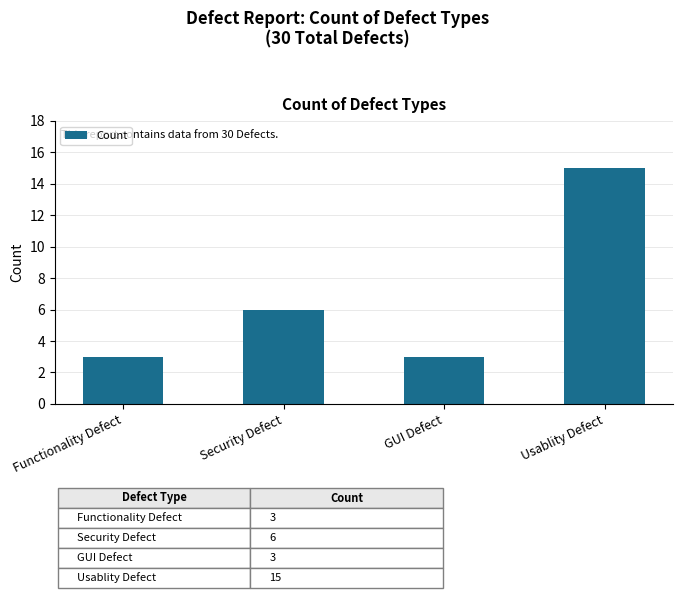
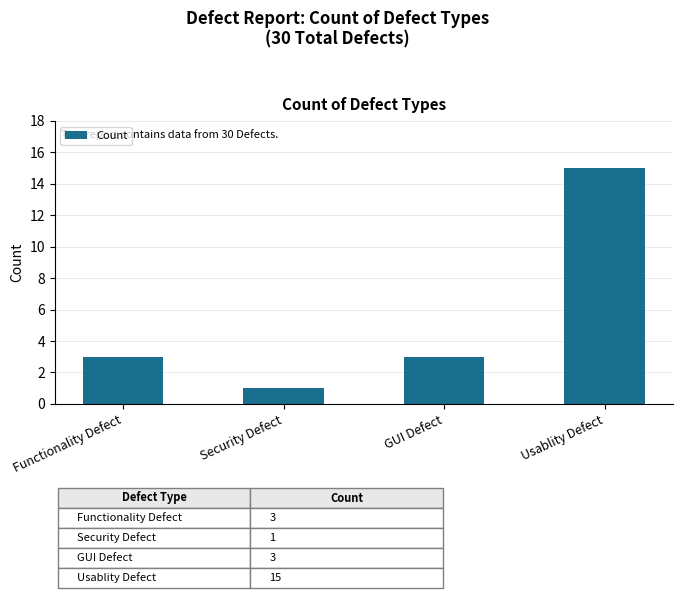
Security Defect: 6 -> 1
